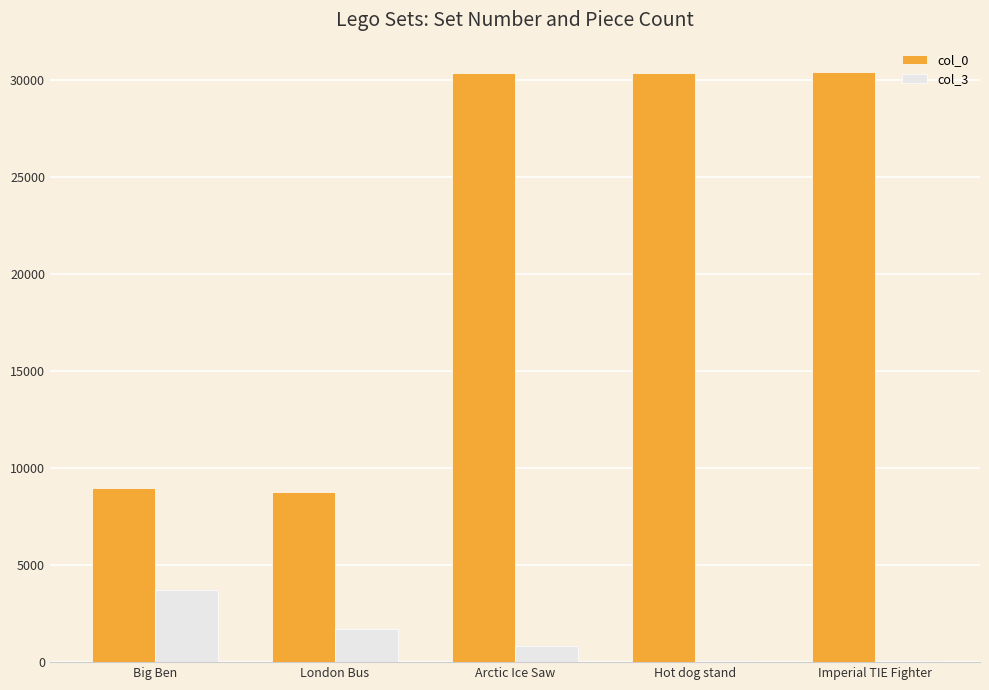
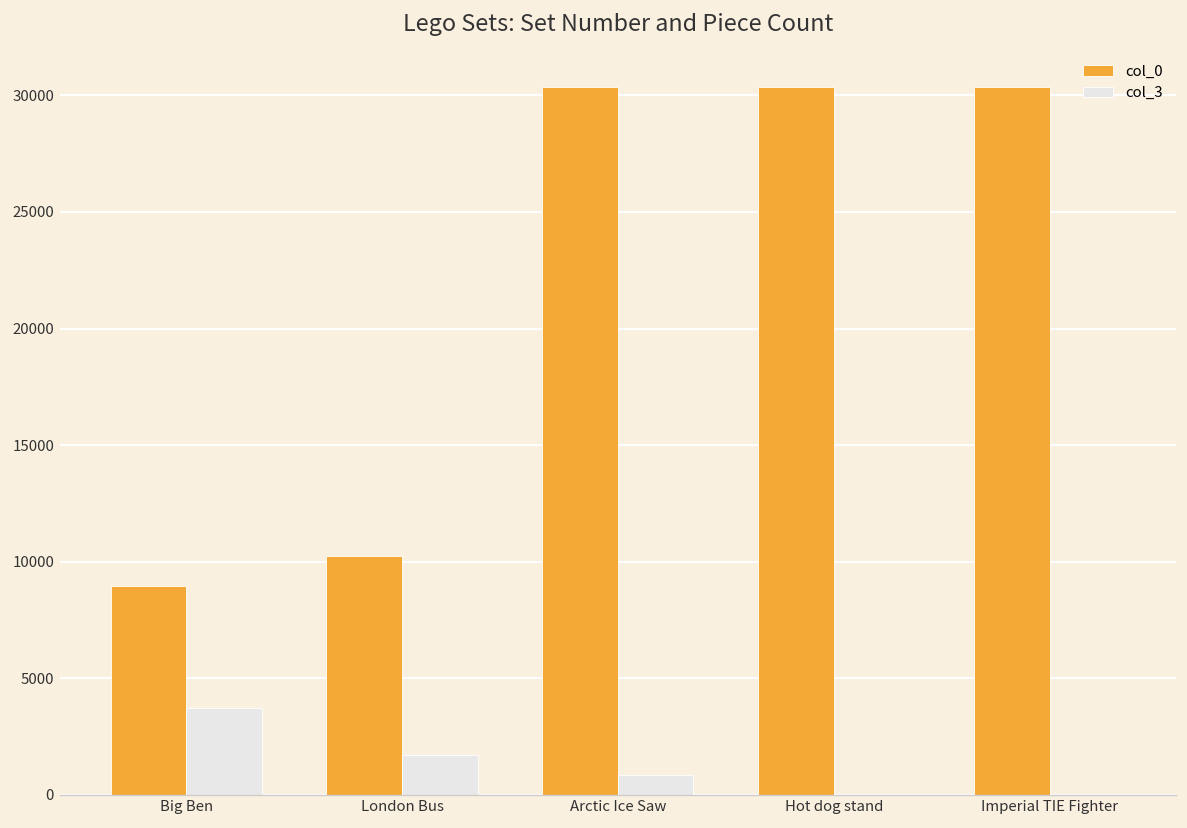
col_0, London Bus: 8800 -> 10300
